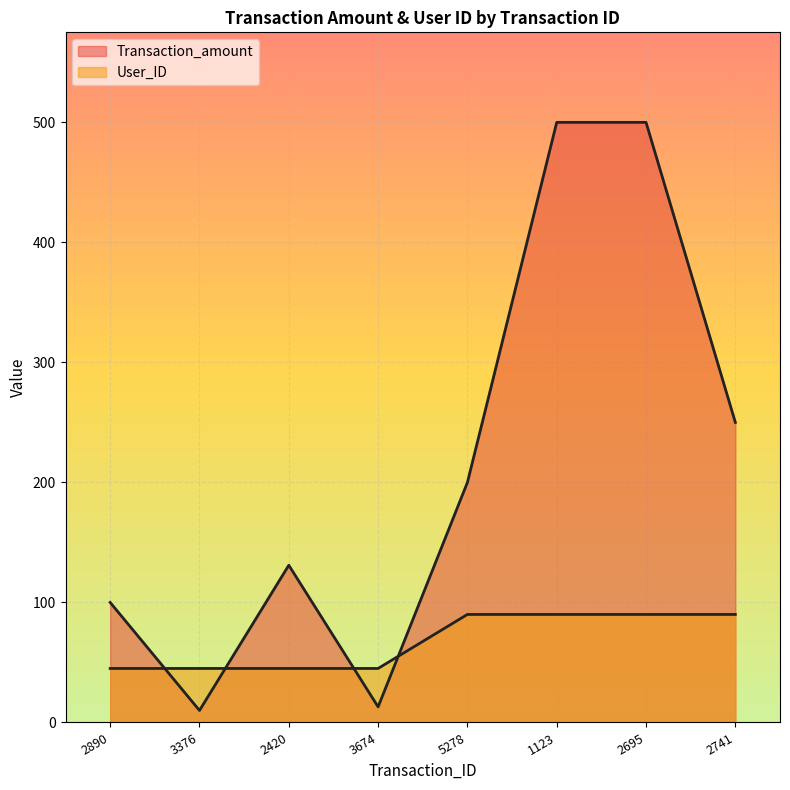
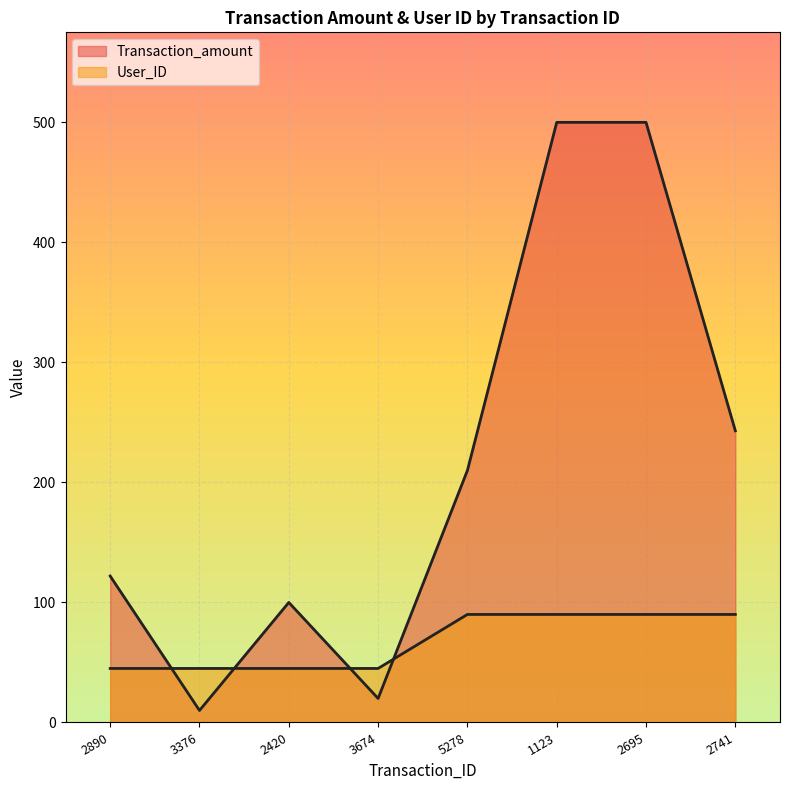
Transaction_amount, 2890: 100 -> 122
Transaction_amount, 2420: 131 -> 100
Transaction_amount, 3674: 13 -> 20
Transaction_amount, 5278: 200 -> 210
Transaction_amount, 2741: 250 -> 243
